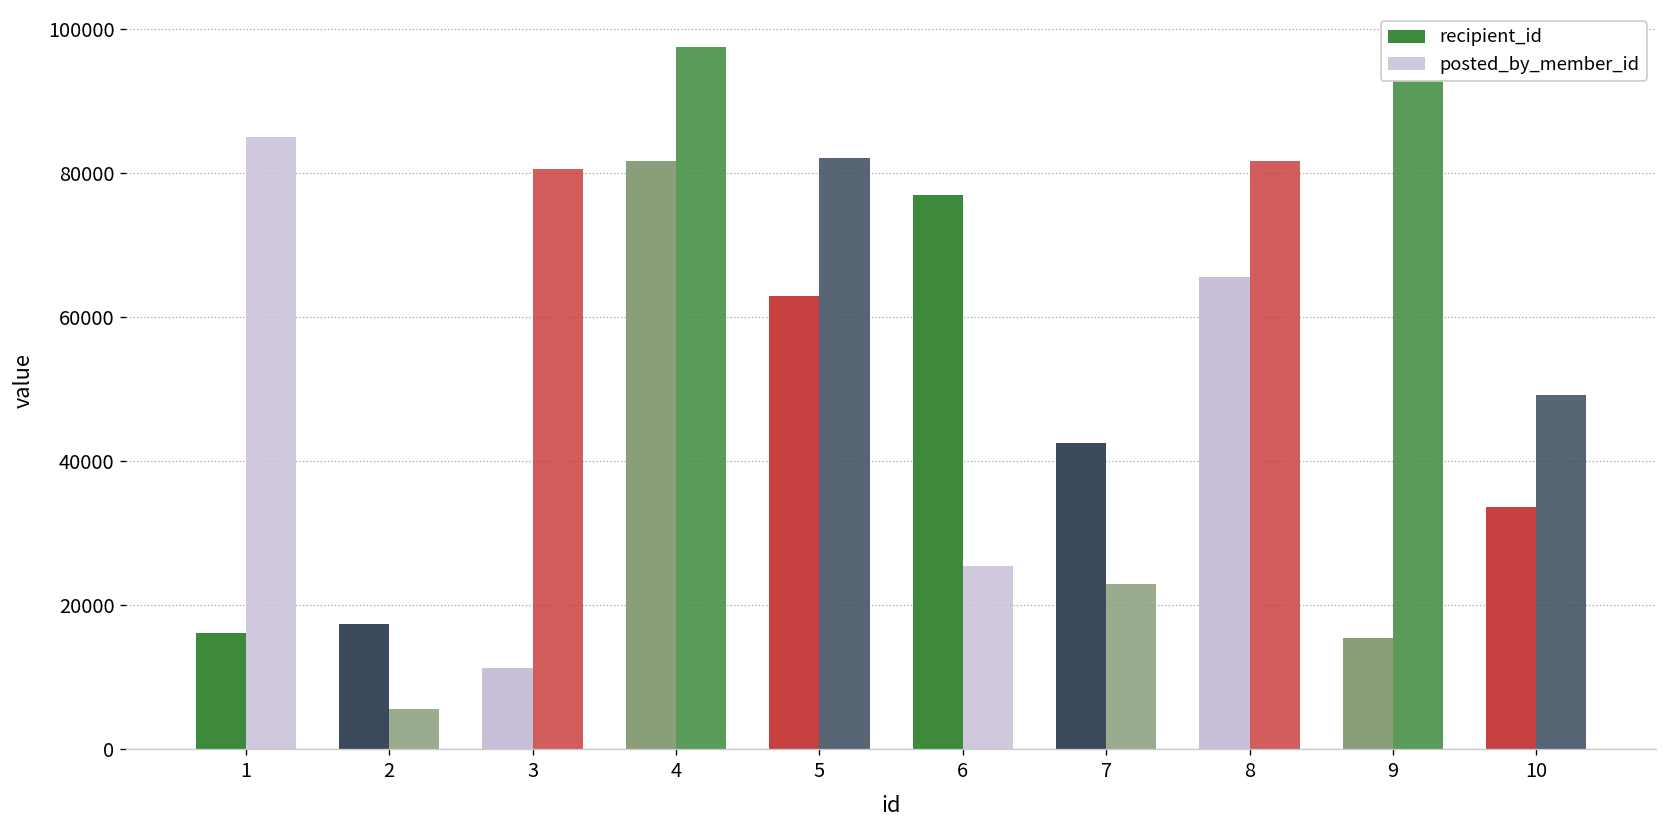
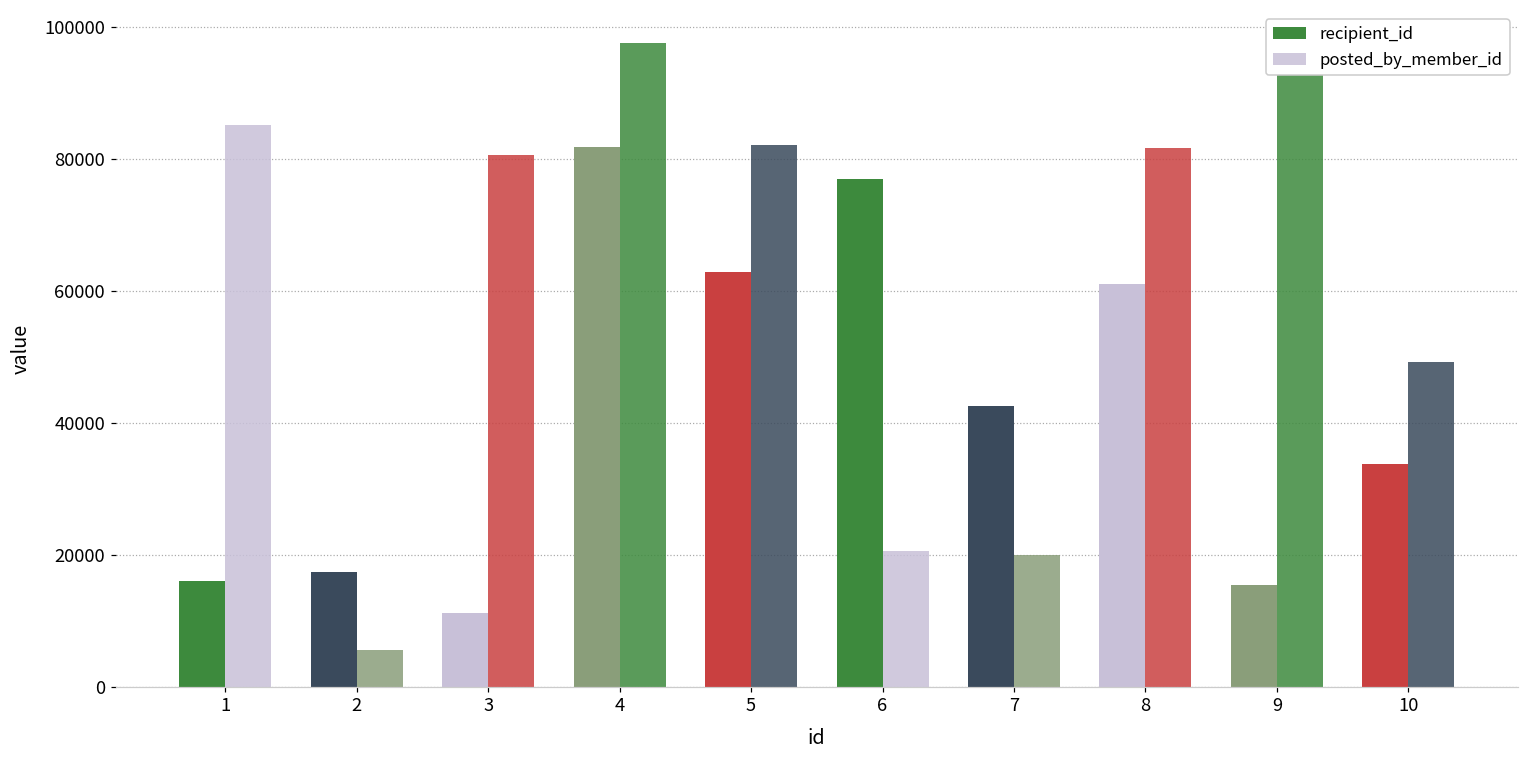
posted_by_member_id, 6: 25000 -> 21000
posted_by_member_id, 7: 23000 -> 20000
recipient_id, 8: 66000 -> 61000
